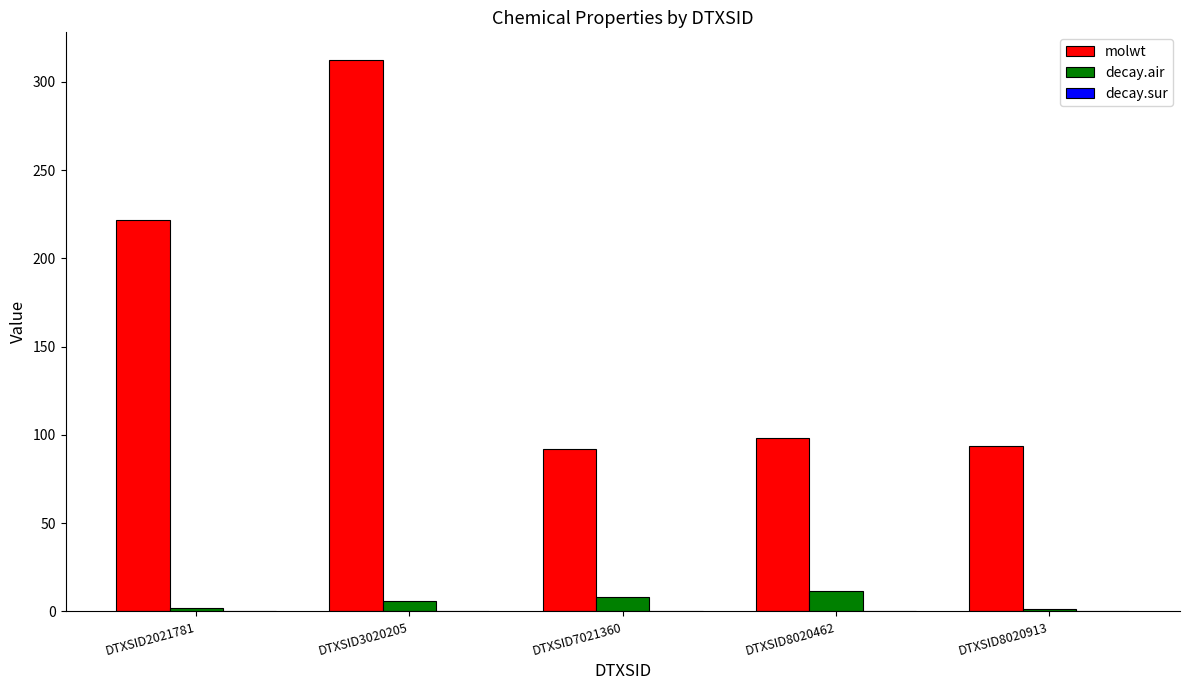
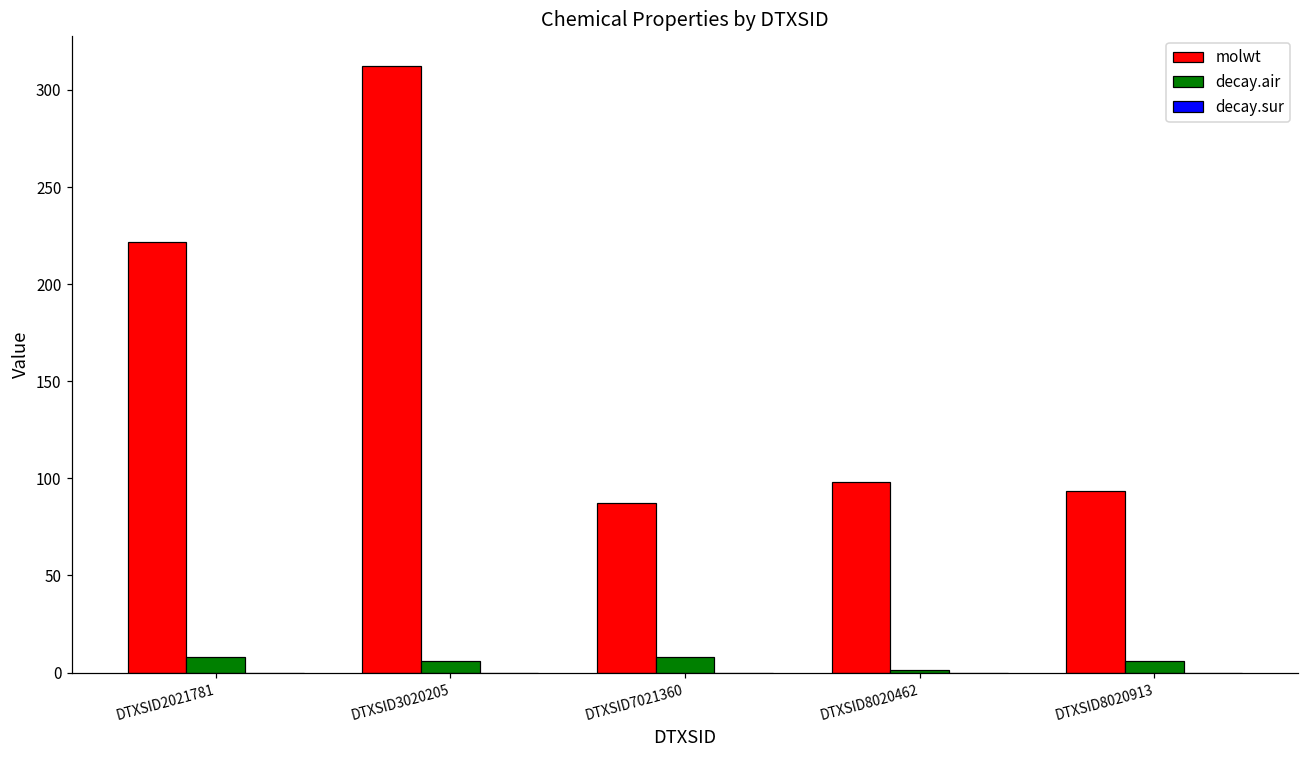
decay.air, DTXSID2021781: 2 -> 8
molwt, DTXSID7021360: 92 -> 87
decay.air, DTXSID8020462: 11 -> 1
decay.air, DTXSID8020913: 1 -> 6
